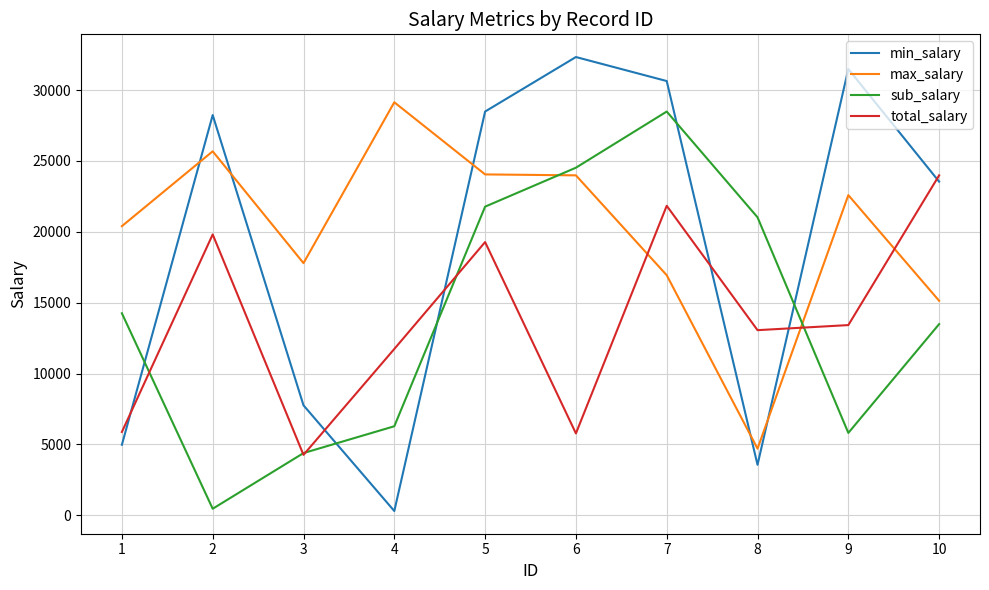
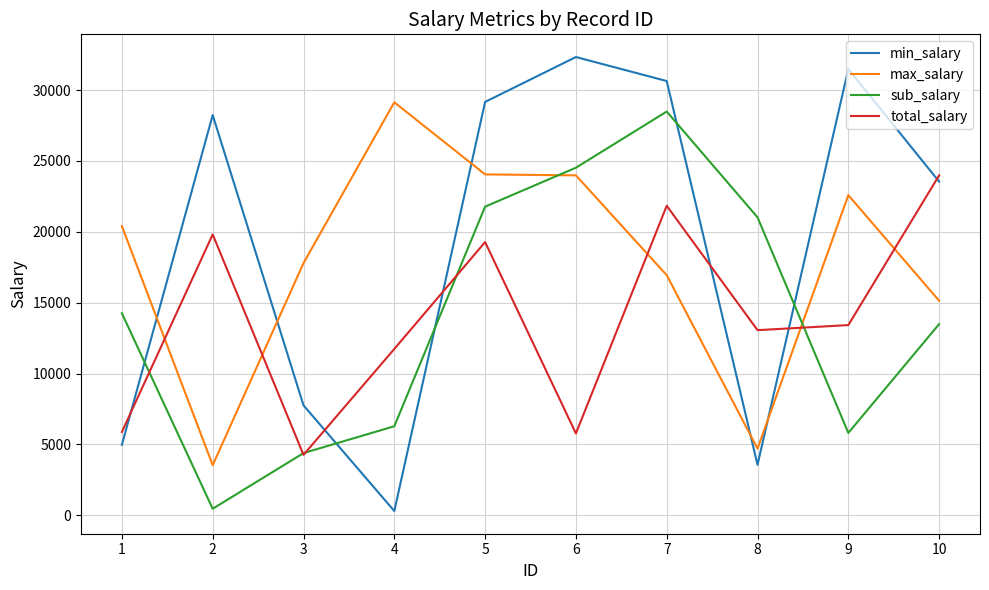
max_salary, 2: 25700 -> 3500
min_salary, 5: 28500 -> 29200
